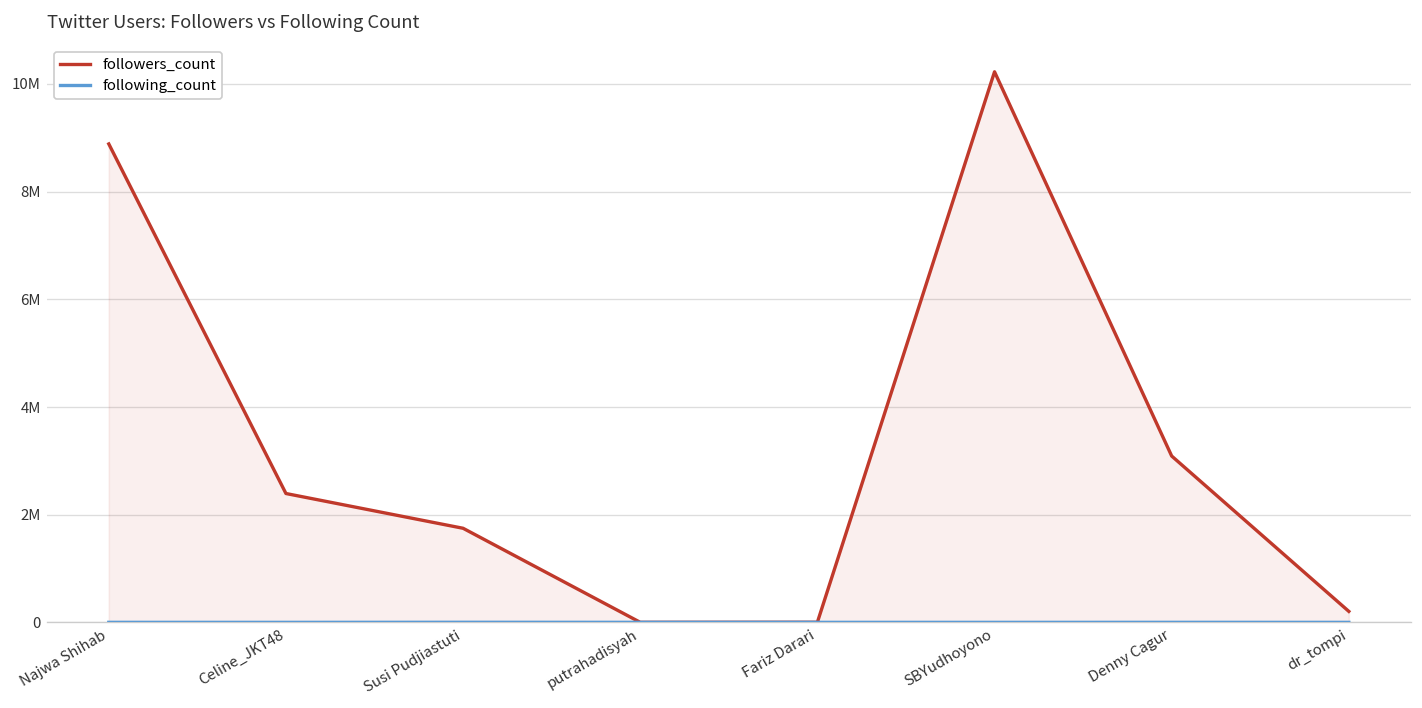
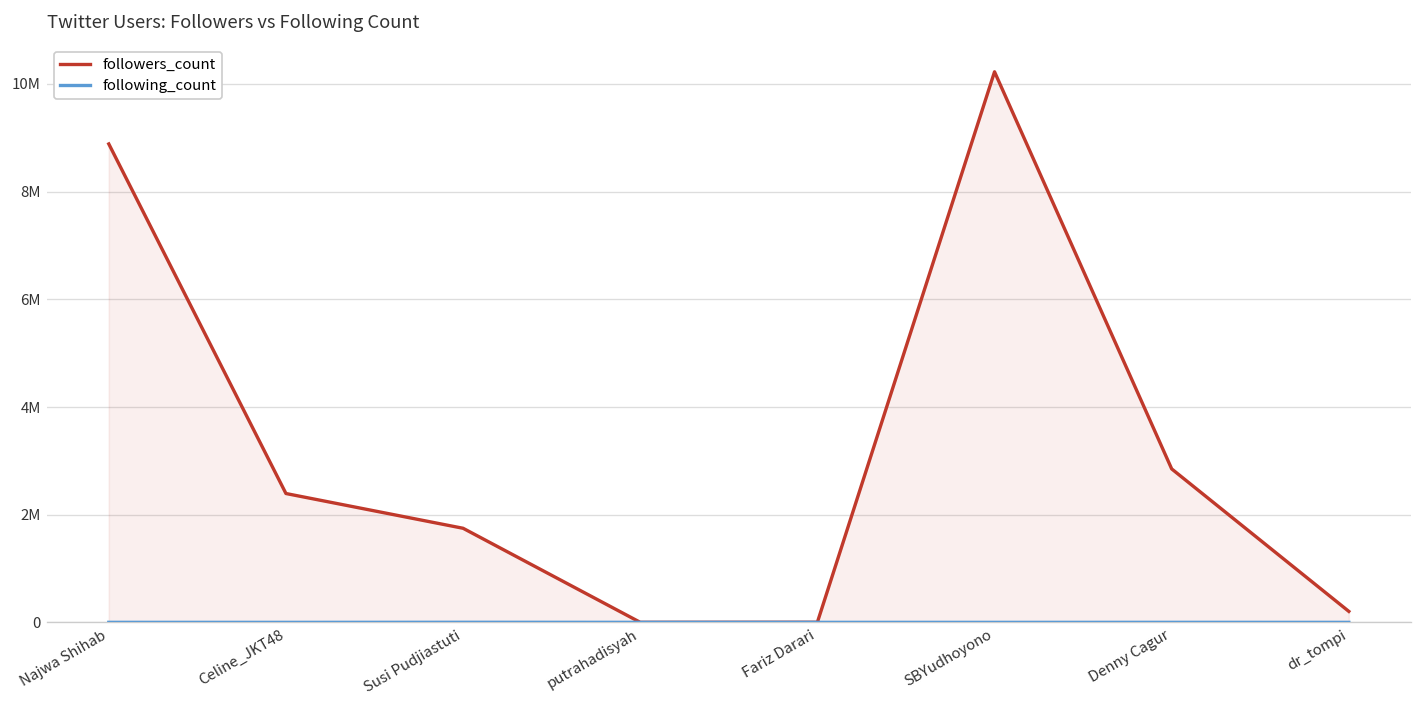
followers_count, Denny Cagur: 3100000 -> 2900000
